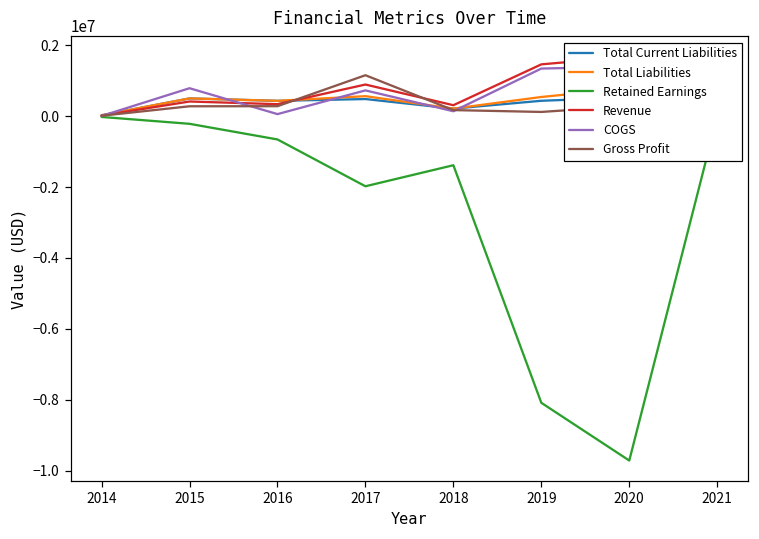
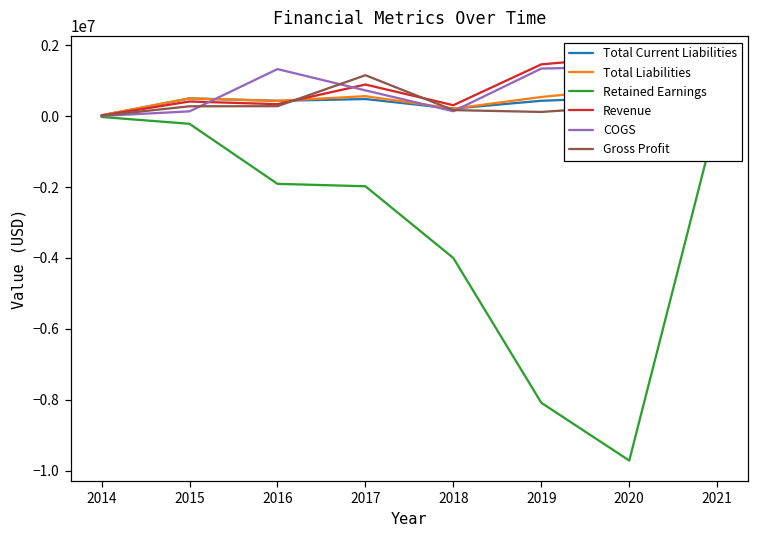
COGS, 2015: 800000 -> 100000
Retained Earnings, 2016: -700000 -> -1900000
COGS, 2016: 100000 -> 1300000
Retained Earnings, 2018: -1400000 -> -4000000
